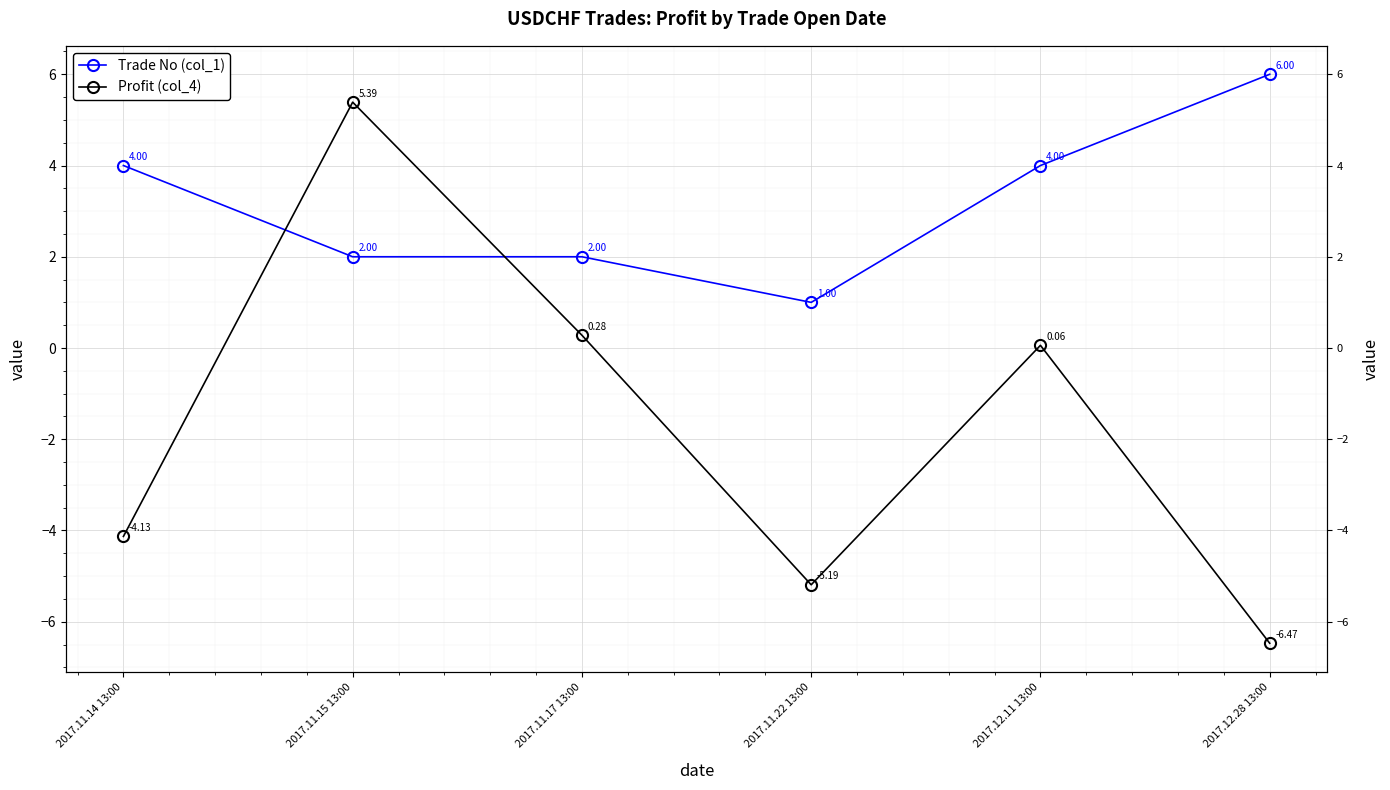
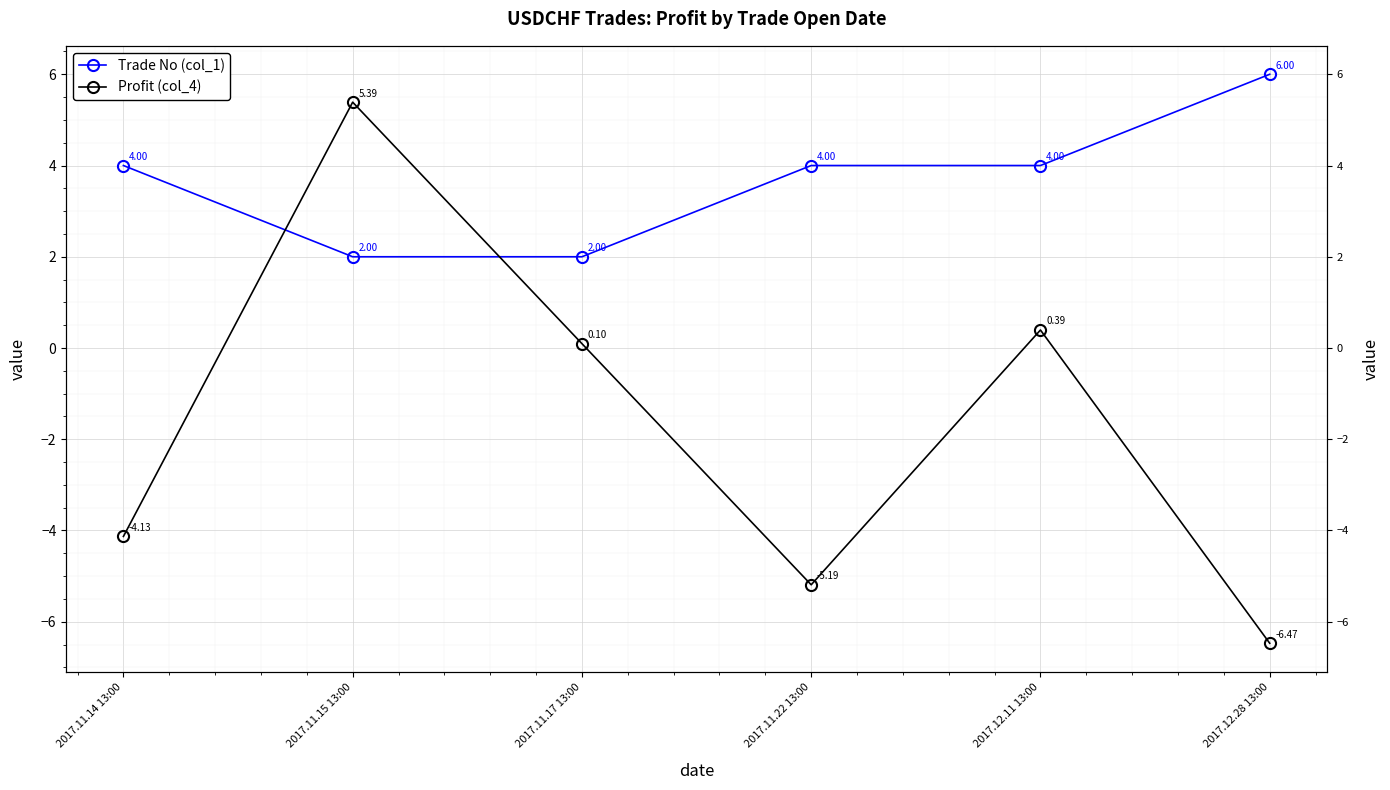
Profit (col_4), 2017.11.17 13:00: 0.28 -> 0.10
Trade No (col_1), 2017.11.22 13:00: 1.00 -> 4.00
Profit (col_4), 2017.12.11 13:00: 0.06 -> 0.39
